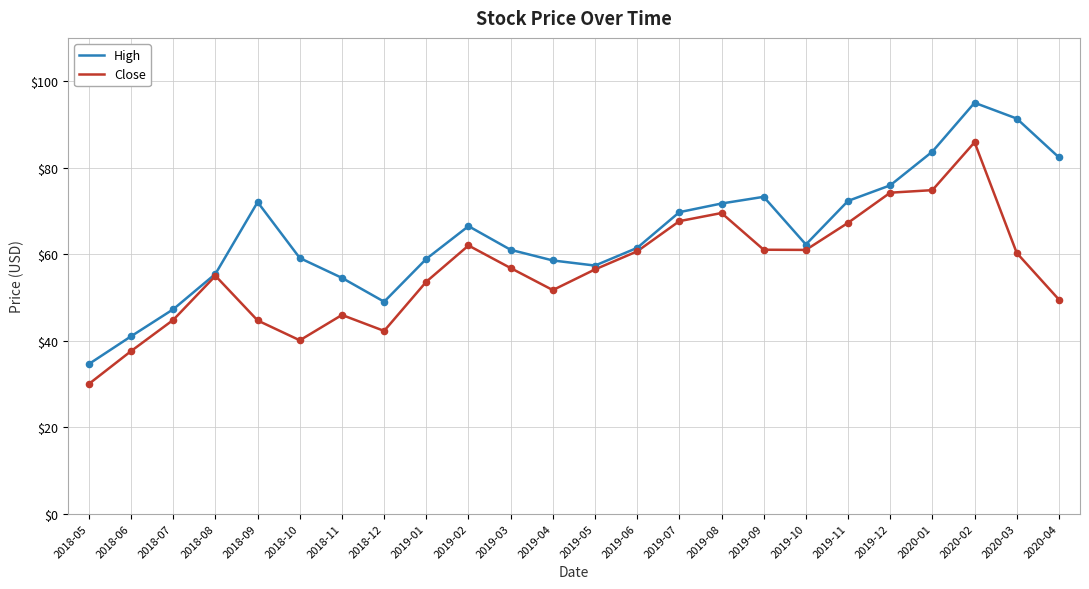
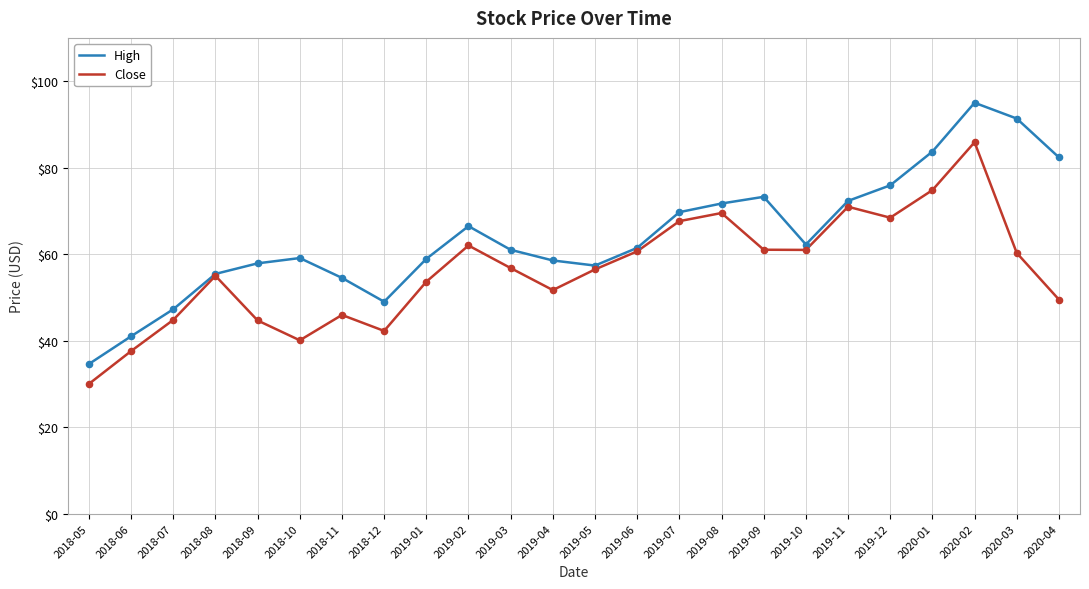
High, 2018-09: $72 -> $58
Close, 2019-11: $67 -> $71
Close, 2019-12: $74 -> $68
